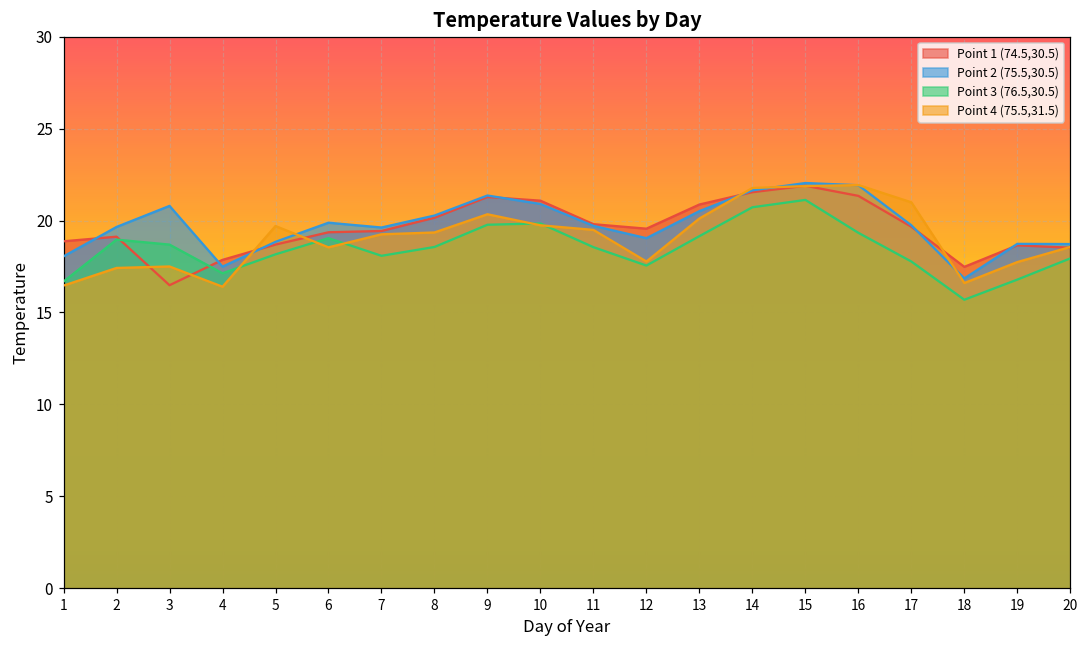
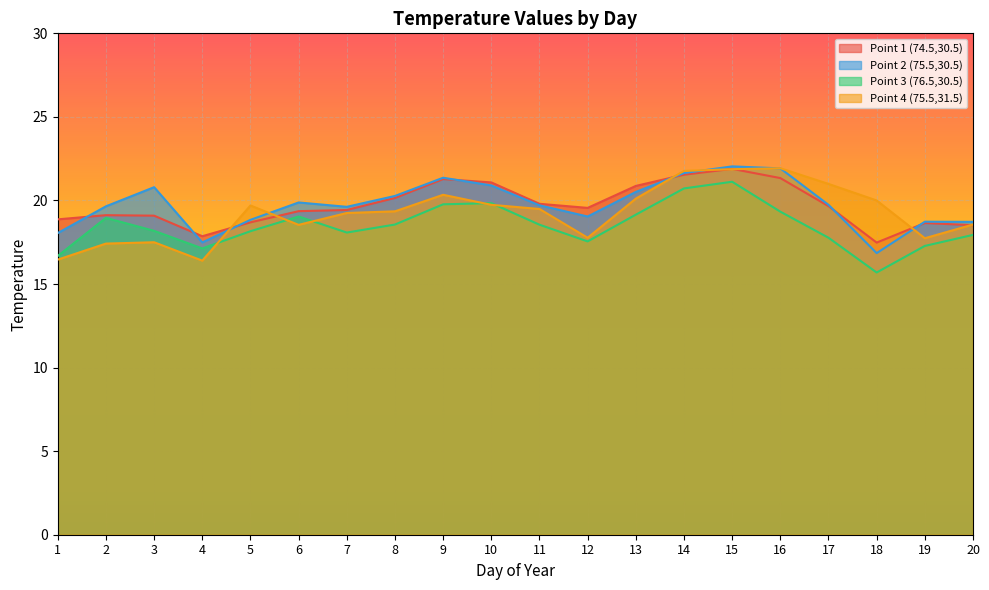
Point 1 (74.5,30.5), 3: 16.5 -> 19.1
Point 3 (76.5,30.5), 3: 18.7 -> 18.2
Point 4 (75.5,31.5), 18: 16.6 -> 20.0
Point 3 (76.5,30.5), 19: 16.8 -> 17.3
